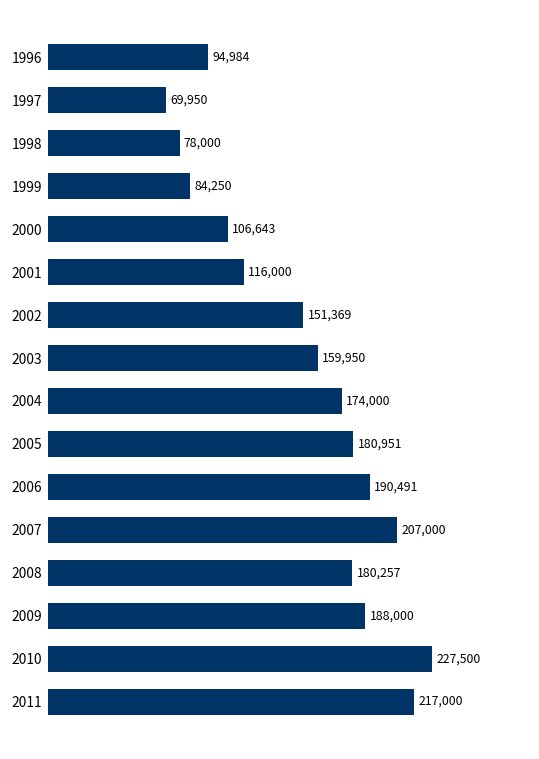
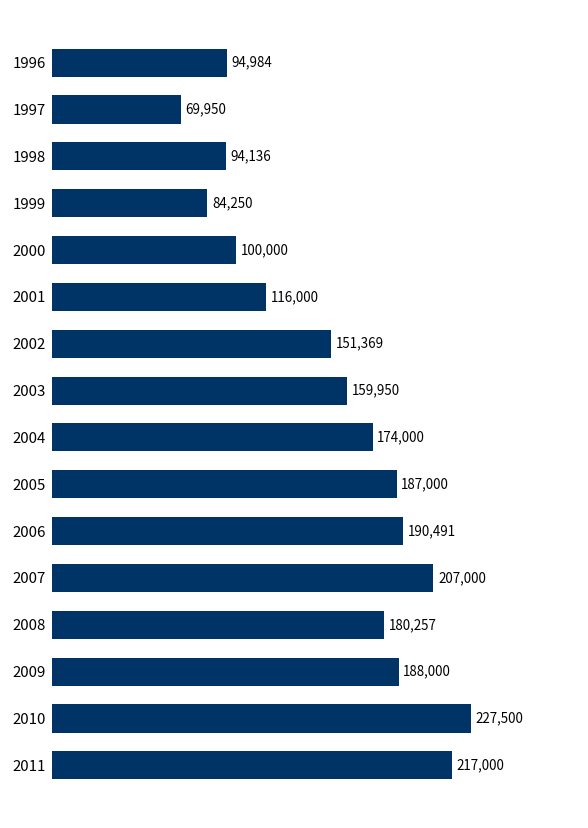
1998: 78,000 -> 94,136
2000: 106,643 -> 100,000
2005: 180,951 -> 187,000
